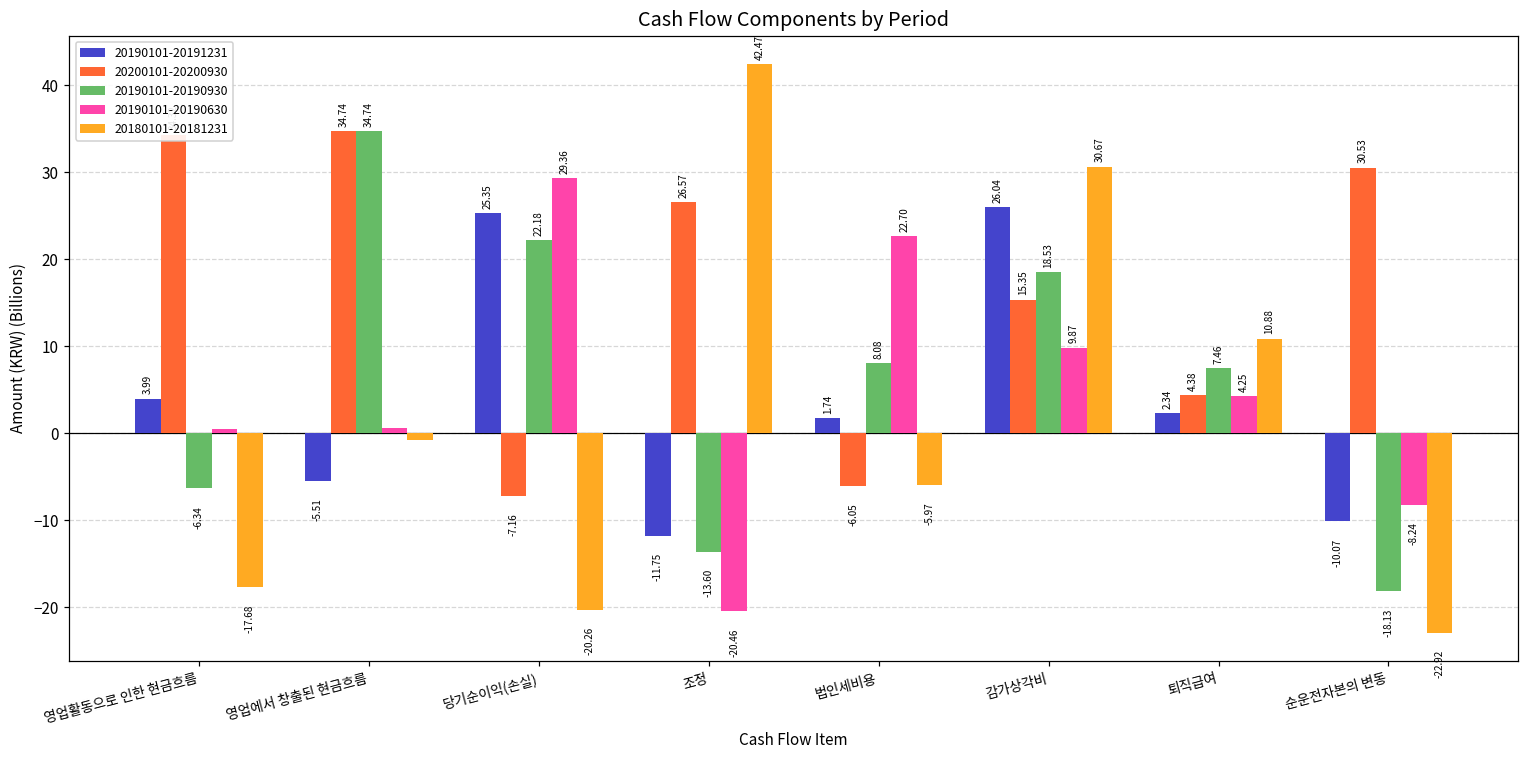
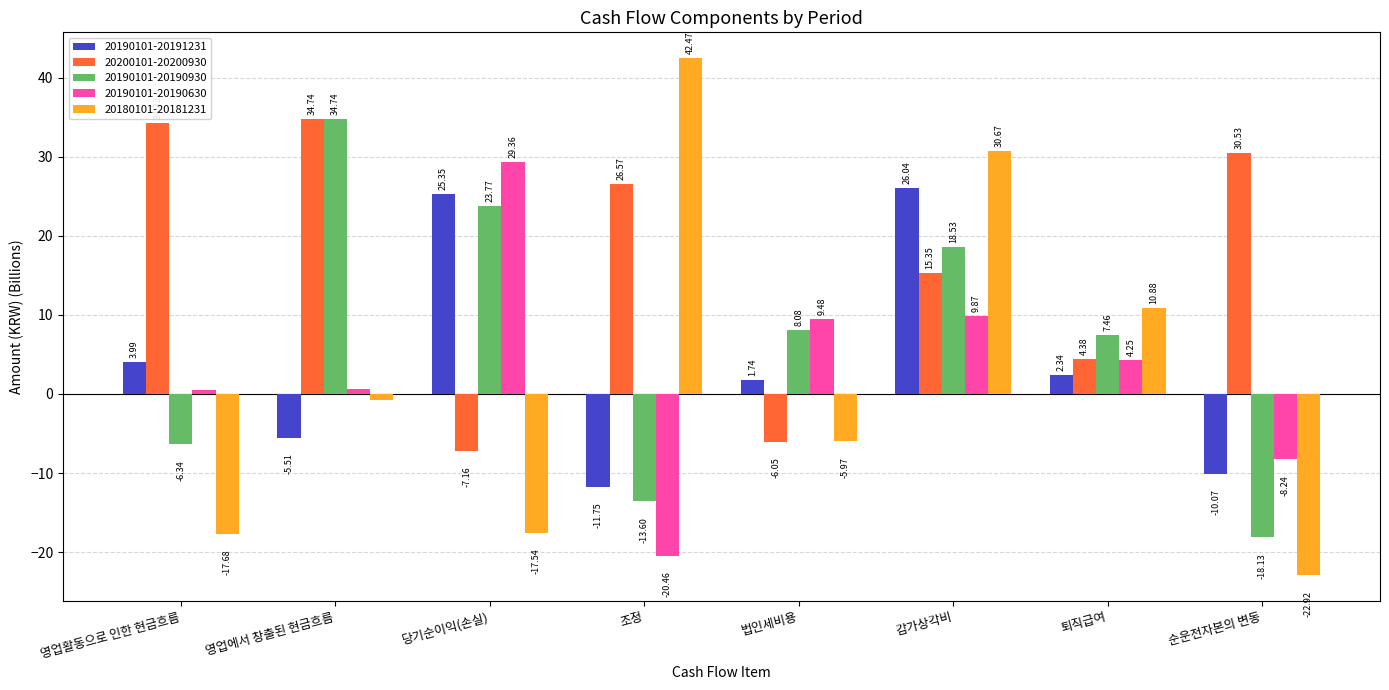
20190101-20190930, 당기순이익(손실): 22.18 -> 23.77
20180101-20181231, 당기순이익(손실): -20.26 -> -17.54
20190101-20190630, 법인세비용: 22.70 -> 9.48
